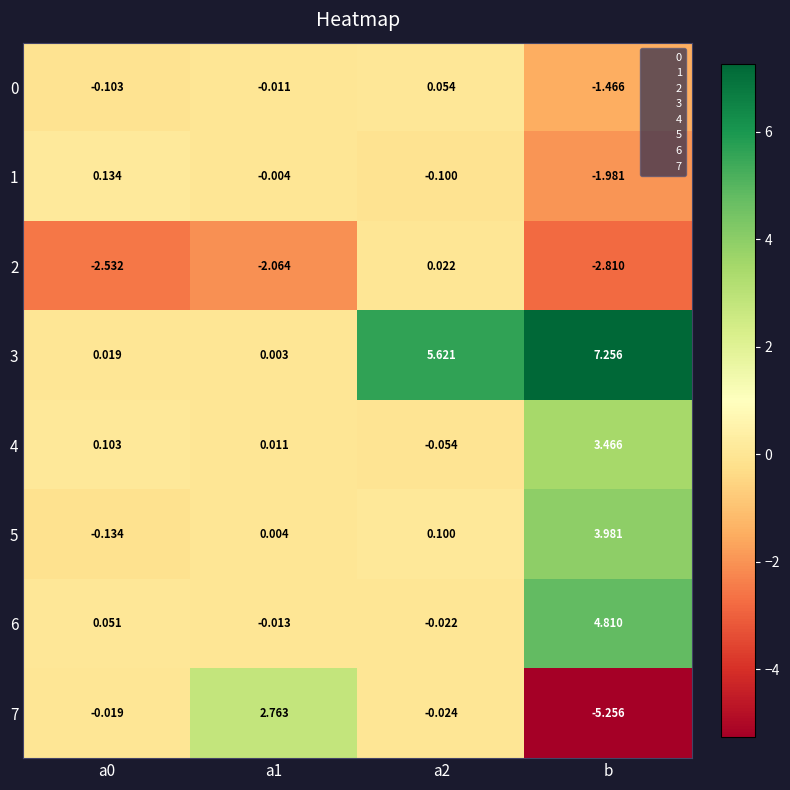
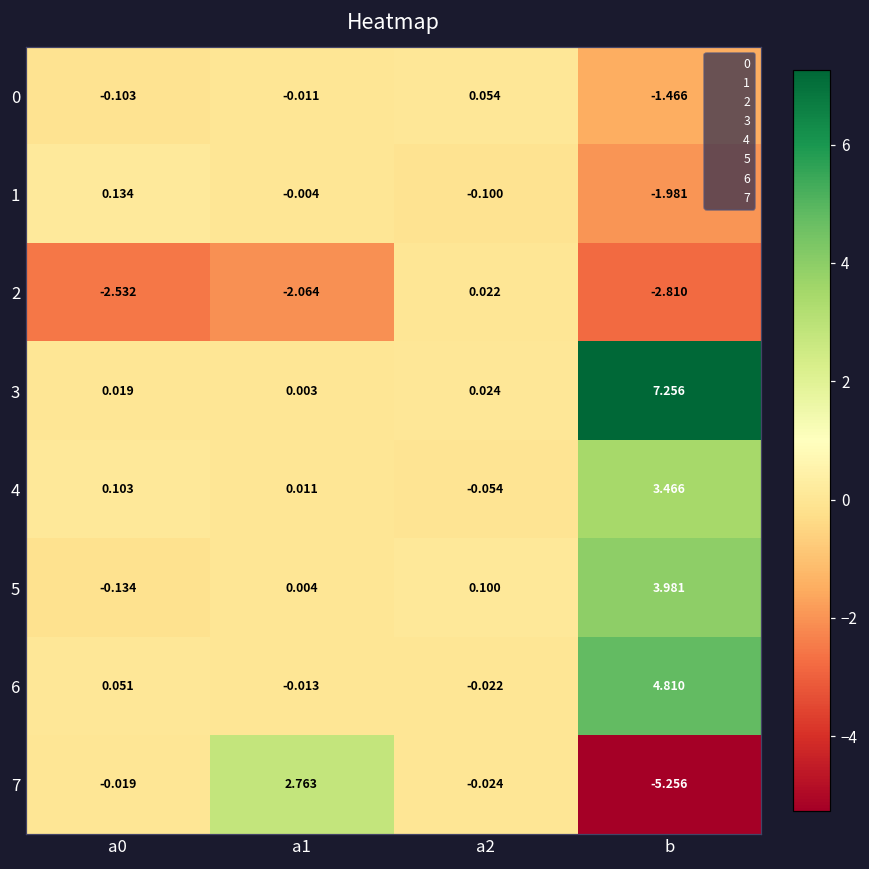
3, a2: 5.621 -> 0.024
